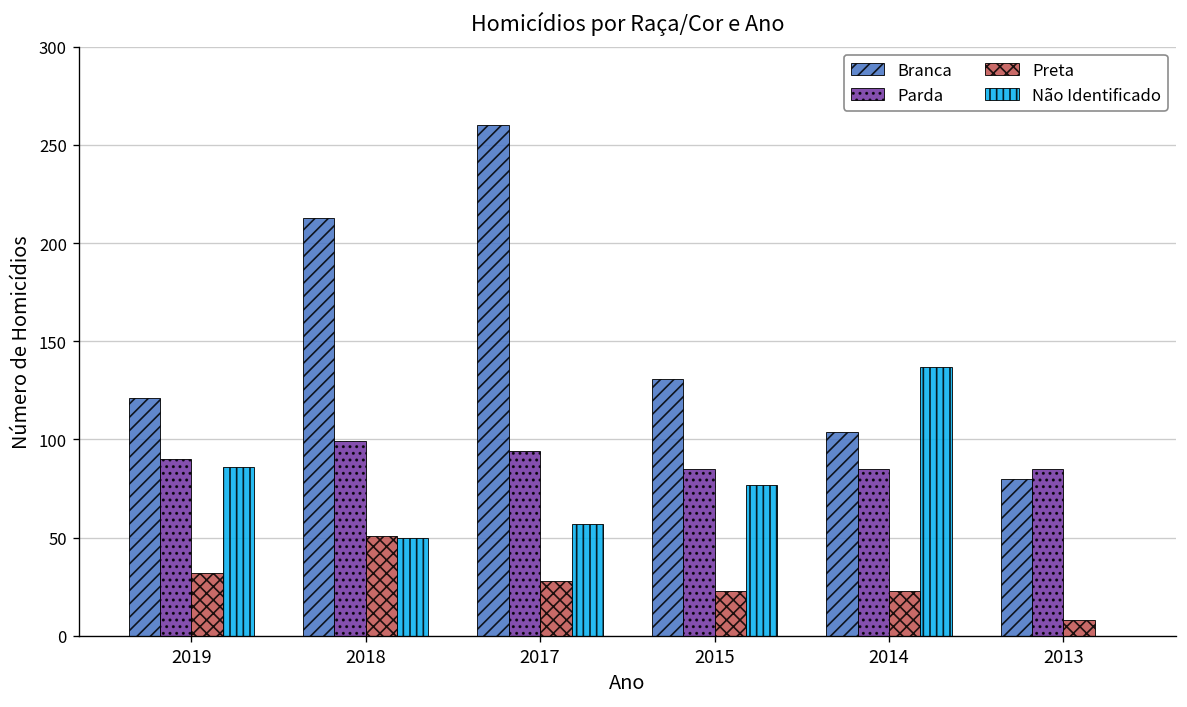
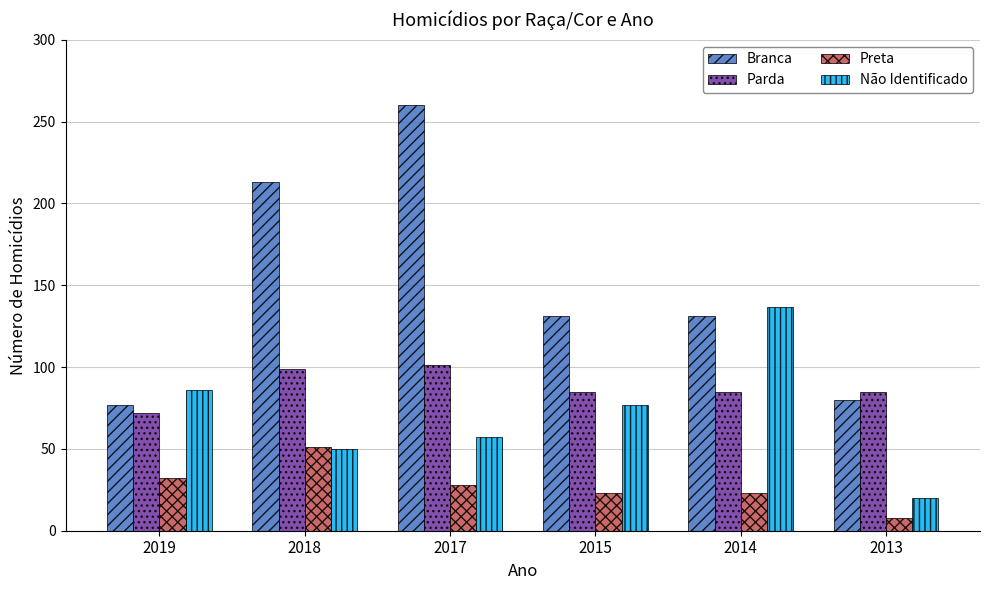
Branca, 2019: 121 -> 77
Parda, 2019: 90 -> 72
Parda, 2017: 94 -> 101
Branca, 2014: 104 -> 131
Não Identificado, 2013: 0 -> 20
